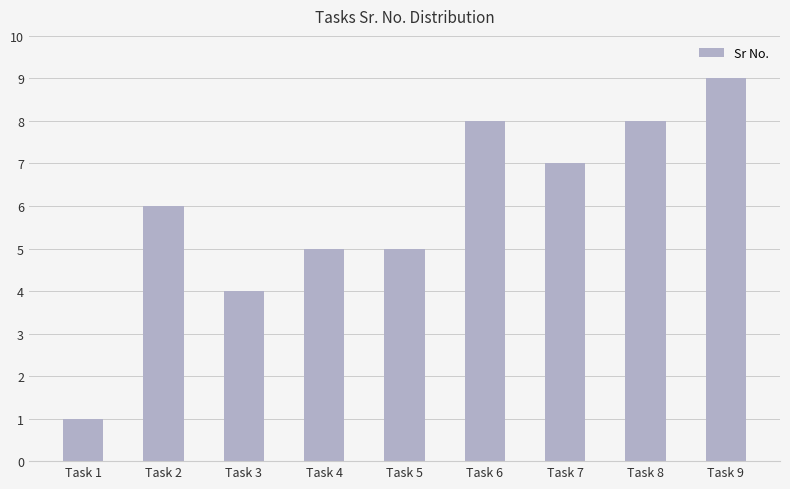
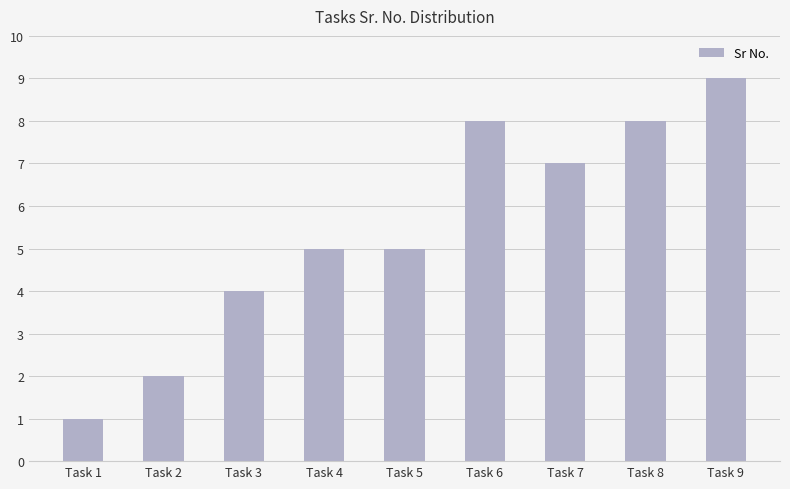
Task 2: 6 -> 2
